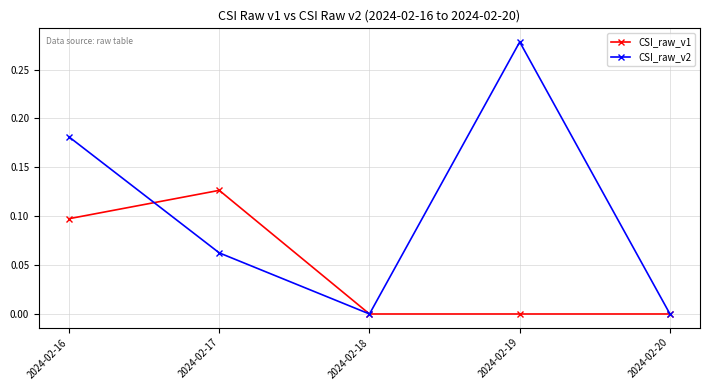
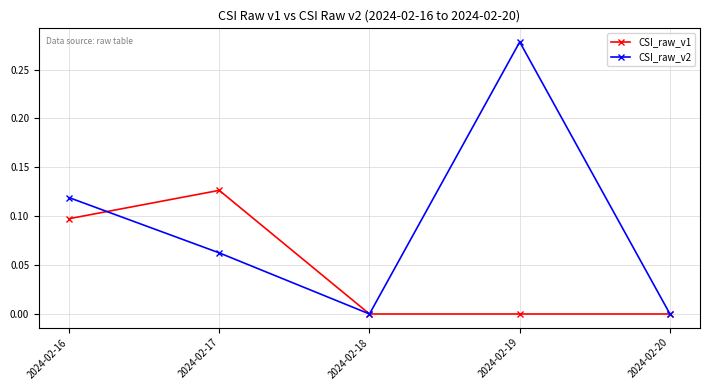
CSI_raw_v2, 2024-02-16: 0.18 -> 0.12
